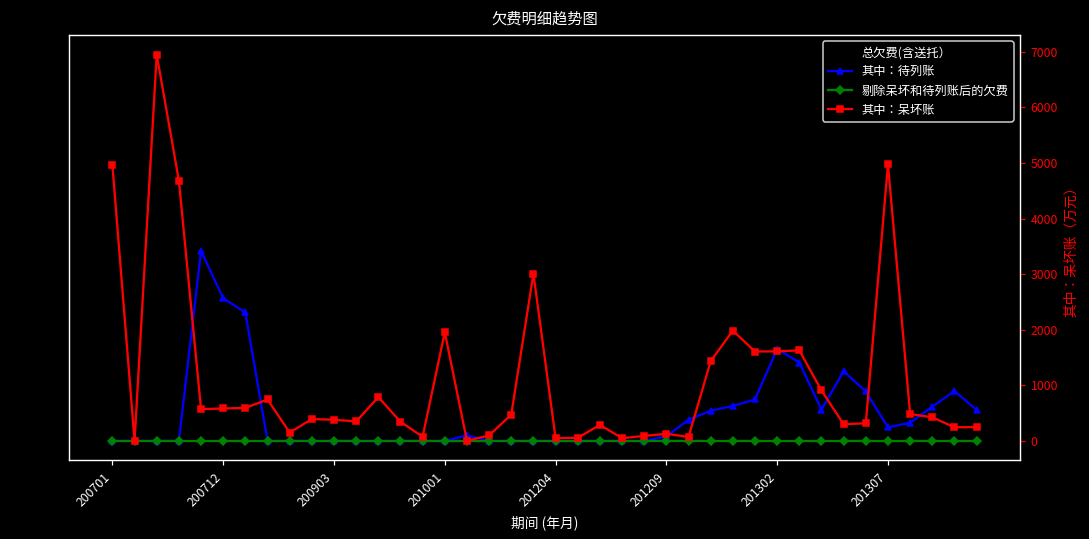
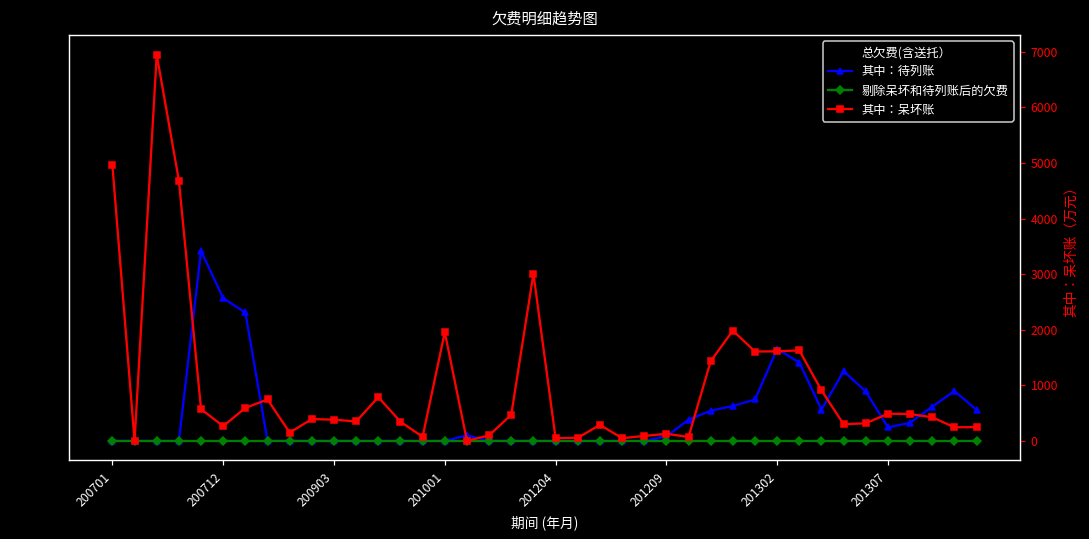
其中：呆坏账, 200712: 600 -> 300
其中：呆坏账, 201307: 5000 -> 500
